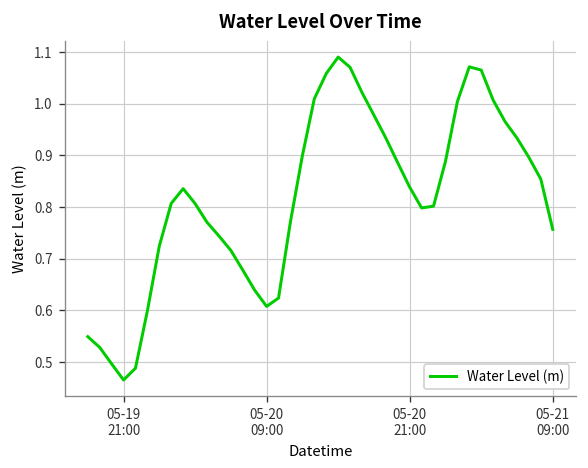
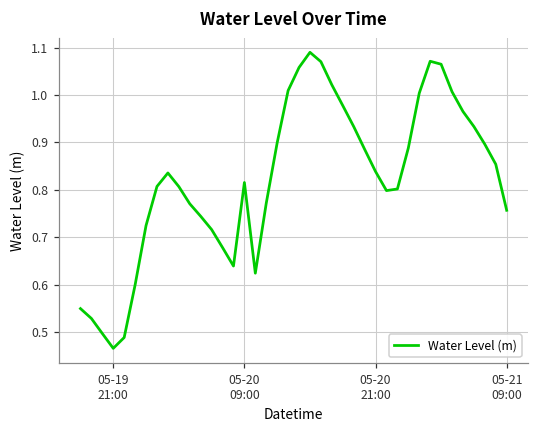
05-20 09:00: 0.61 -> 0.82
